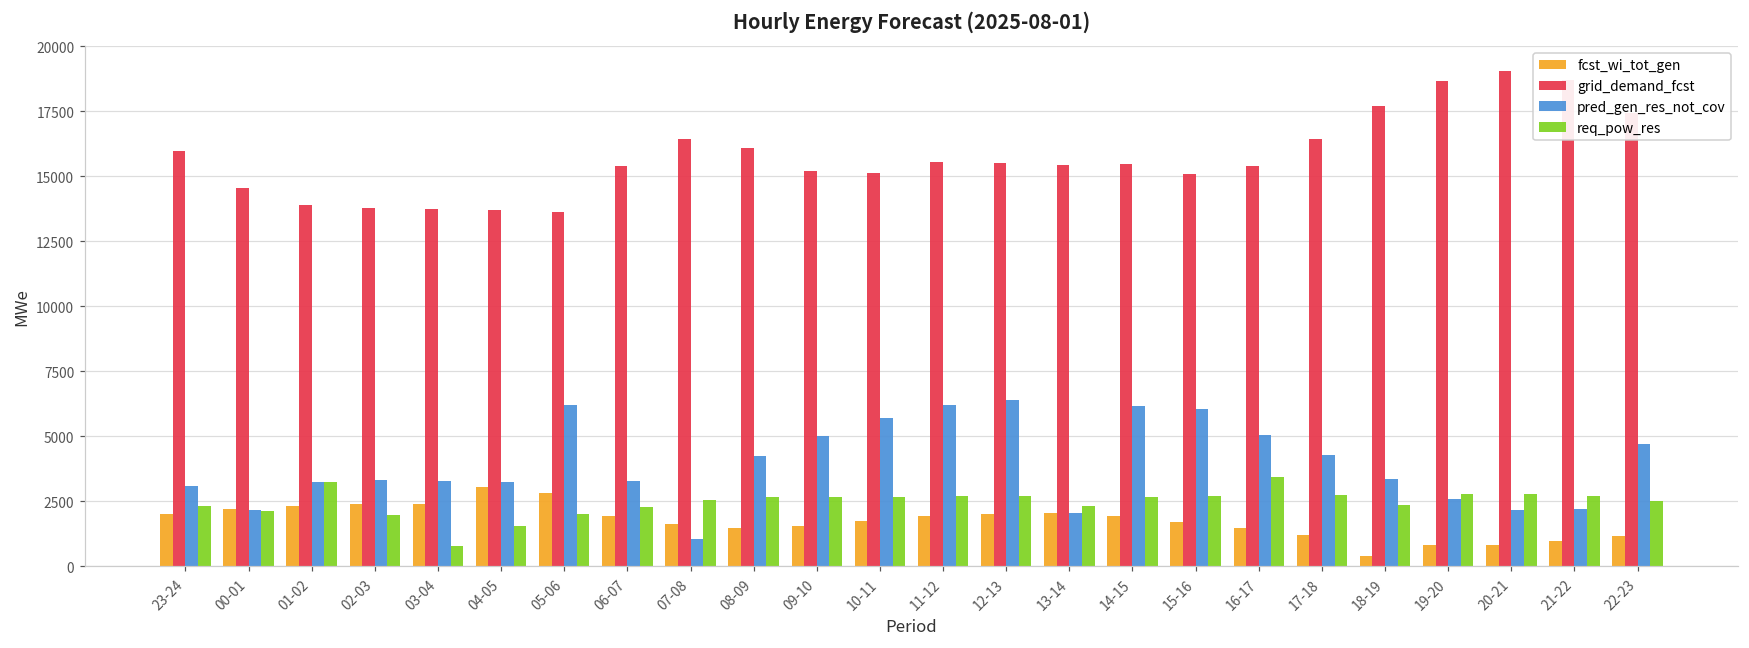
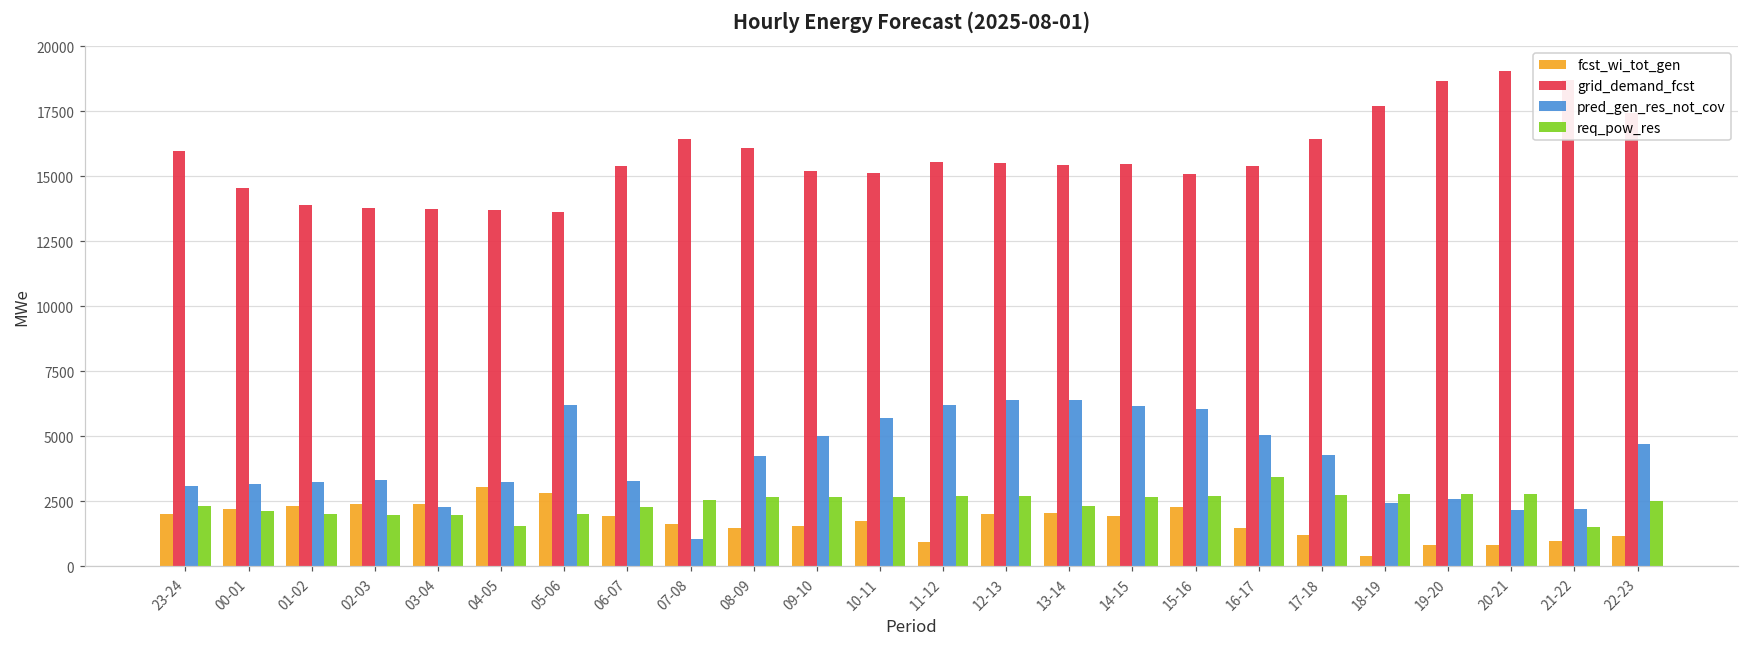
pred_gen_res_not_cov, 00-01: 2200 -> 3200
req_pow_res, 01-02: 3300 -> 2000
pred_gen_res_not_cov, 03-04: 3300 -> 2300
req_pow_res, 03-04: 800 -> 2000
fcst_wi_tot_gen, 11-12: 1900 -> 900
pred_gen_res_not_cov, 13-14: 2000 -> 6400
fcst_wi_tot_gen, 15-16: 1700 -> 2300
pred_gen_res_not_cov, 18-19: 3400 -> 2400
req_pow_res, 18-19: 2400 -> 2800
req_pow_res, 21-22: 2700 -> 1500
